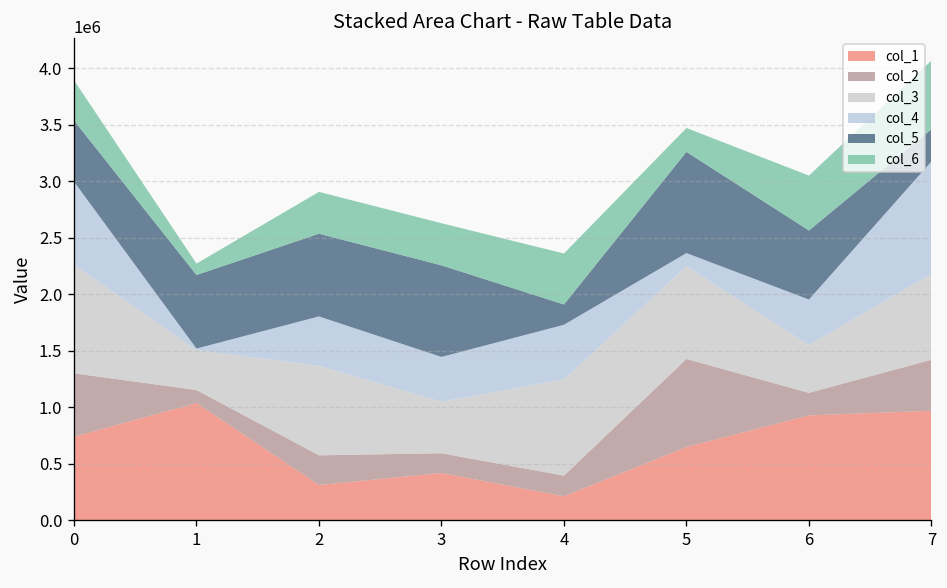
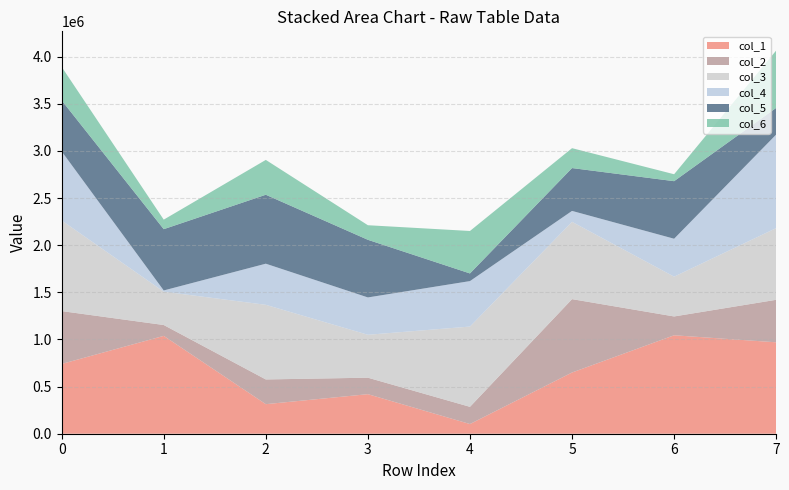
col_5, 3: 800000 -> 600000
col_6, 3: 400000 -> 200000
col_1, 4: 200000 -> 100000
col_5, 4: 200000 -> 100000
col_5, 5: 900000 -> 500000
col_1, 6: 900000 -> 1000000
col_6, 6: 500000 -> 100000
